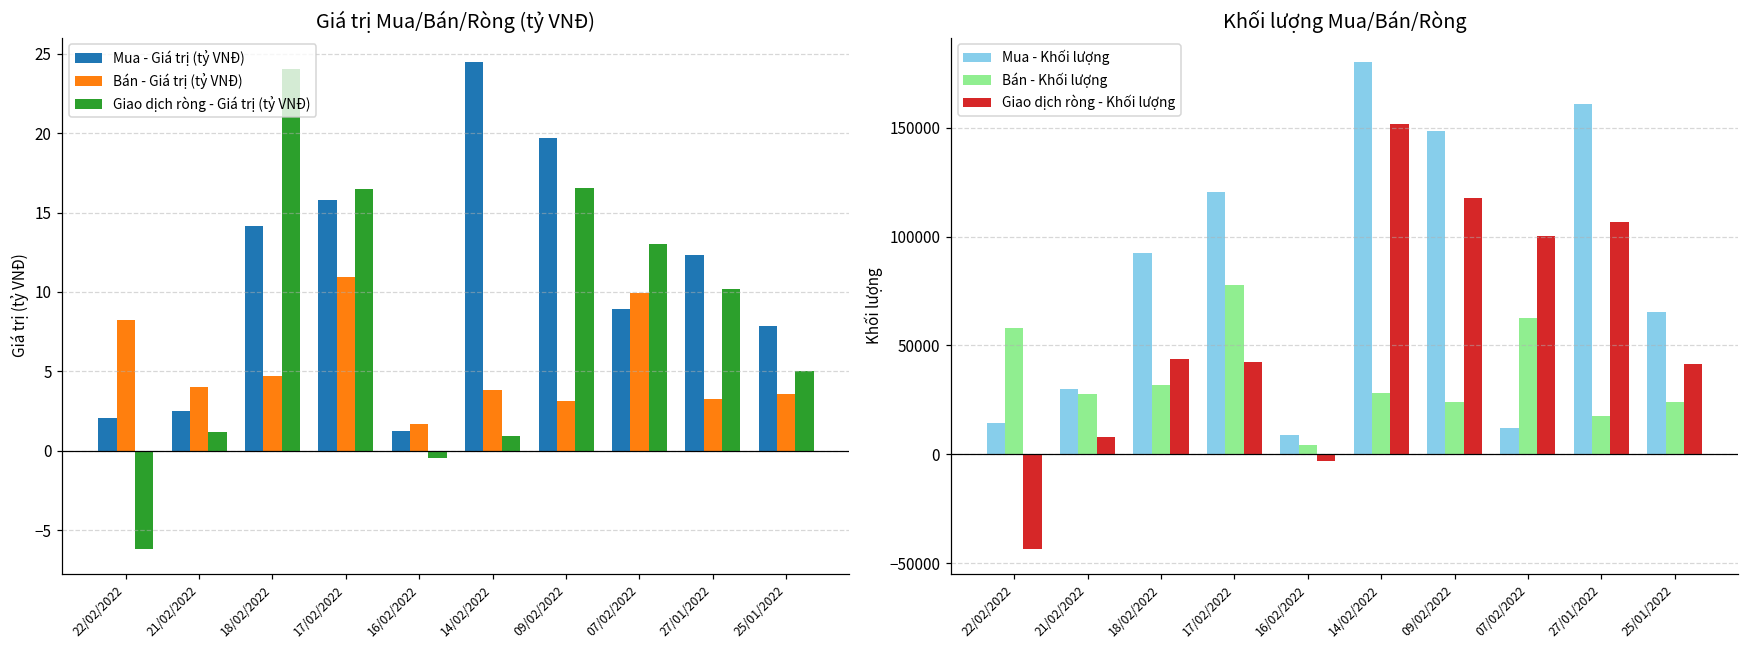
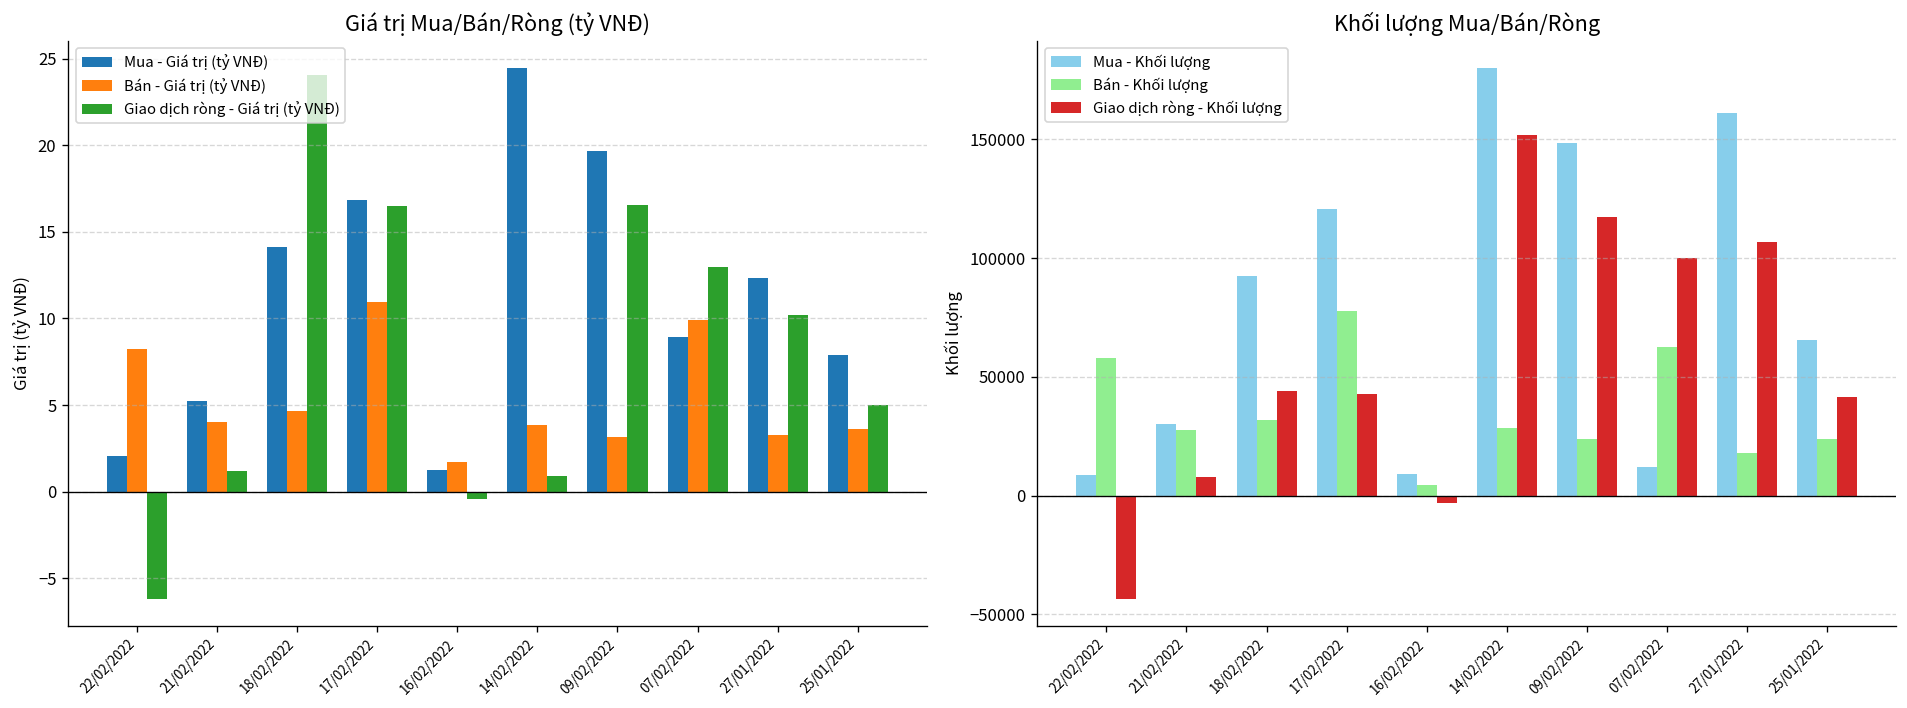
Giá trị Mua/Bán/Ròng (tỷ VNĐ), Mua - Giá trị (tỷ VNĐ), 21/02/2022: 2.5 -> 5.2
Giá trị Mua/Bán/Ròng (tỷ VNĐ), Mua - Giá trị (tỷ VNĐ), 17/02/2022: 15.8 -> 16.8
Khối lượng Mua/Bán/Ròng, Mua - Khối lượng, 22/02/2022: 14000 -> 9000
